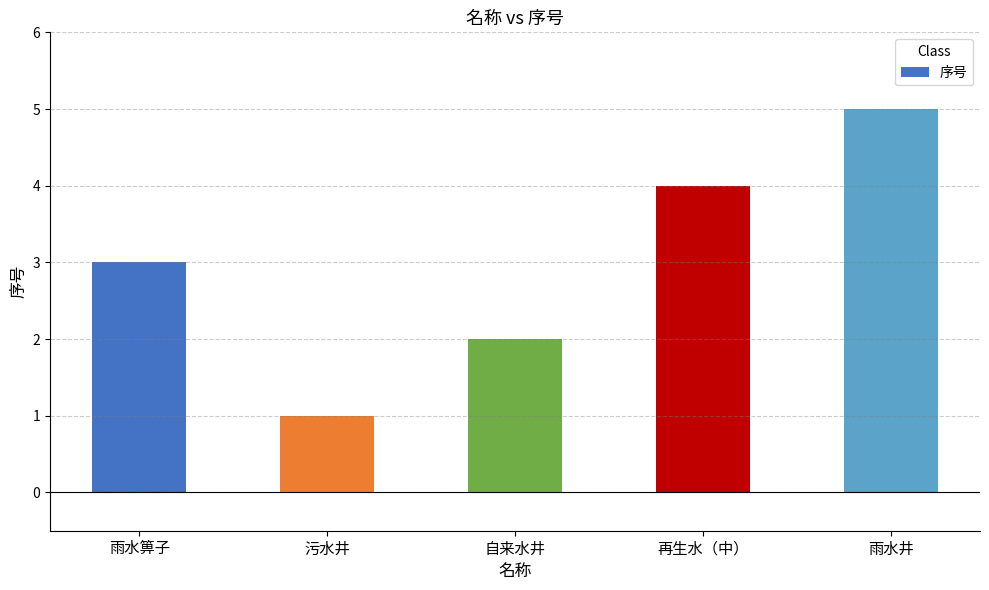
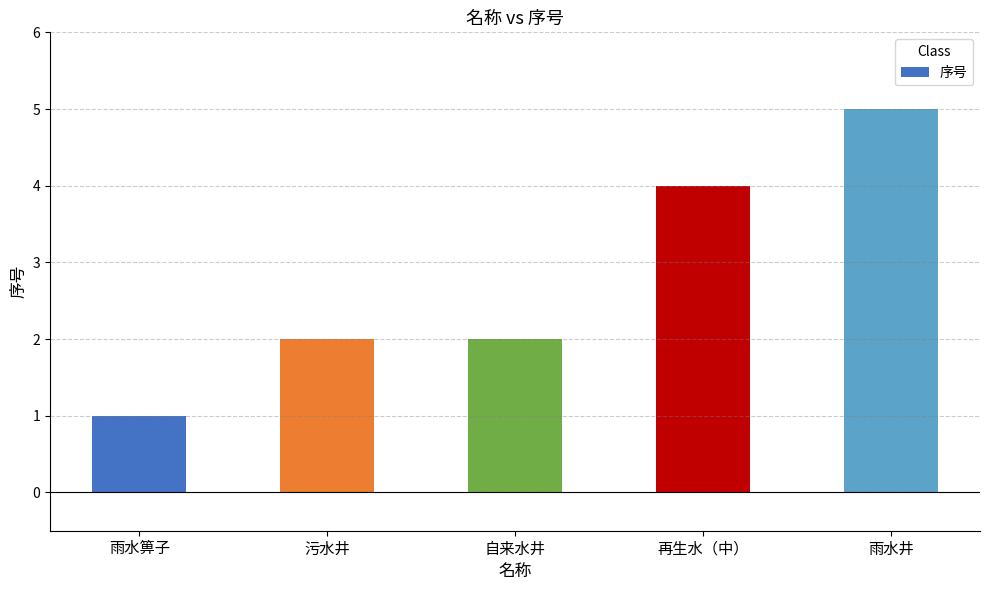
雨水箅子: 3 -> 1
污水井: 1 -> 2
